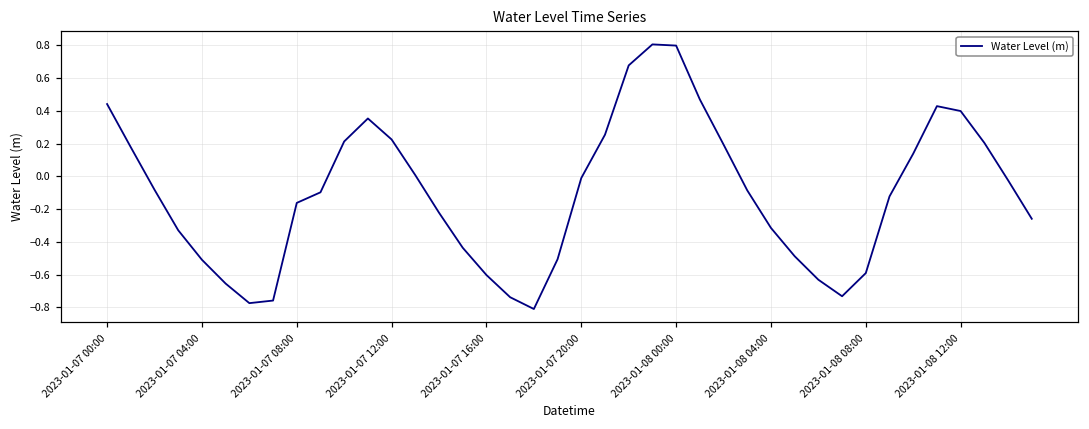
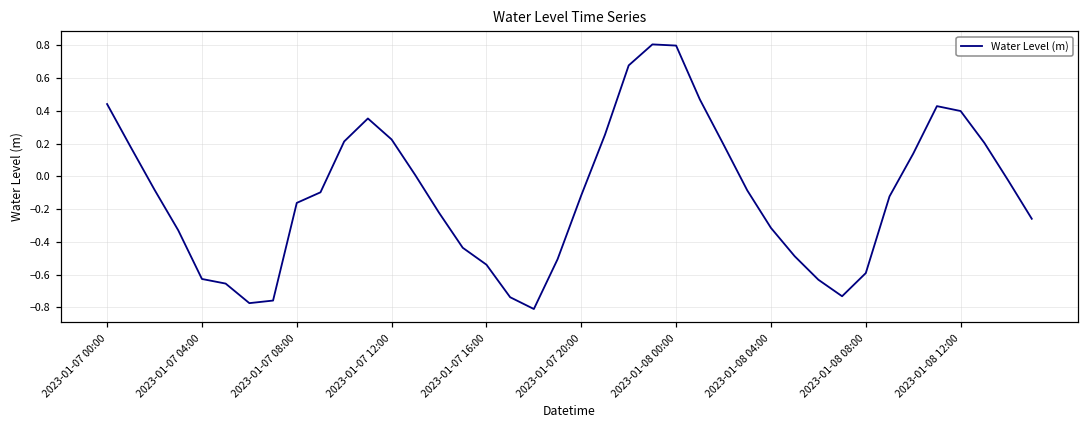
2023-01-07 04:00: -0.51 -> -0.63
2023-01-07 16:00: -0.60 -> -0.54
2023-01-07 20:00: -0.01 -> -0.12
